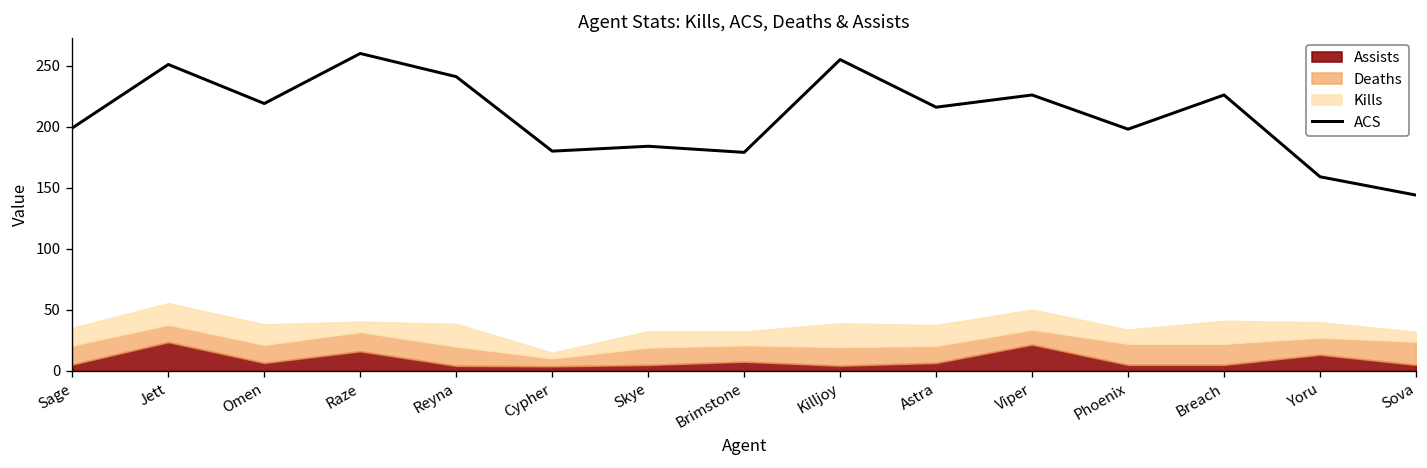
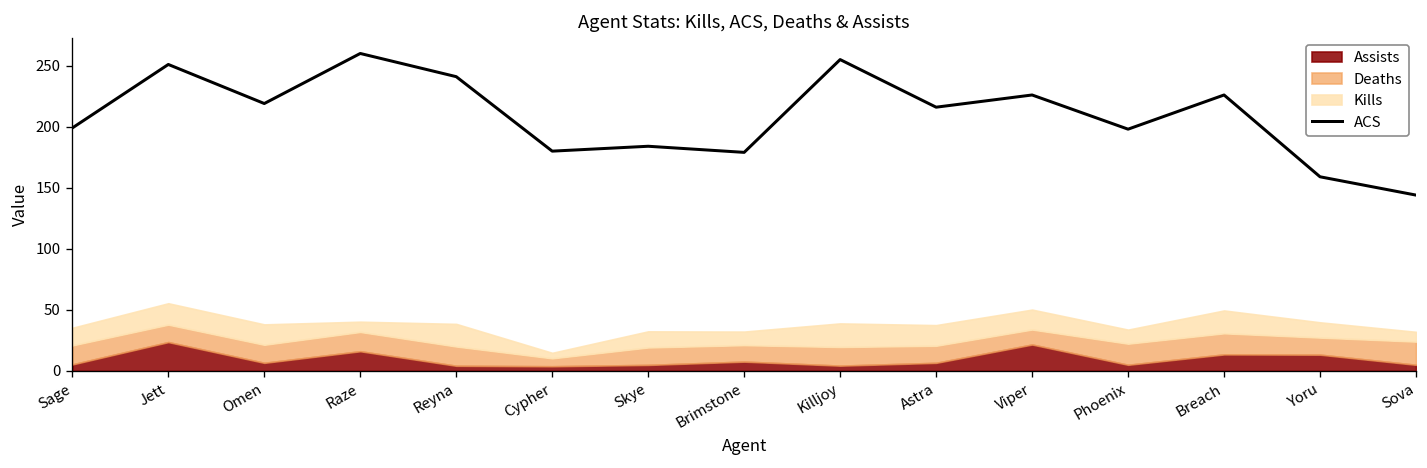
Assists, Breach: 5 -> 14
